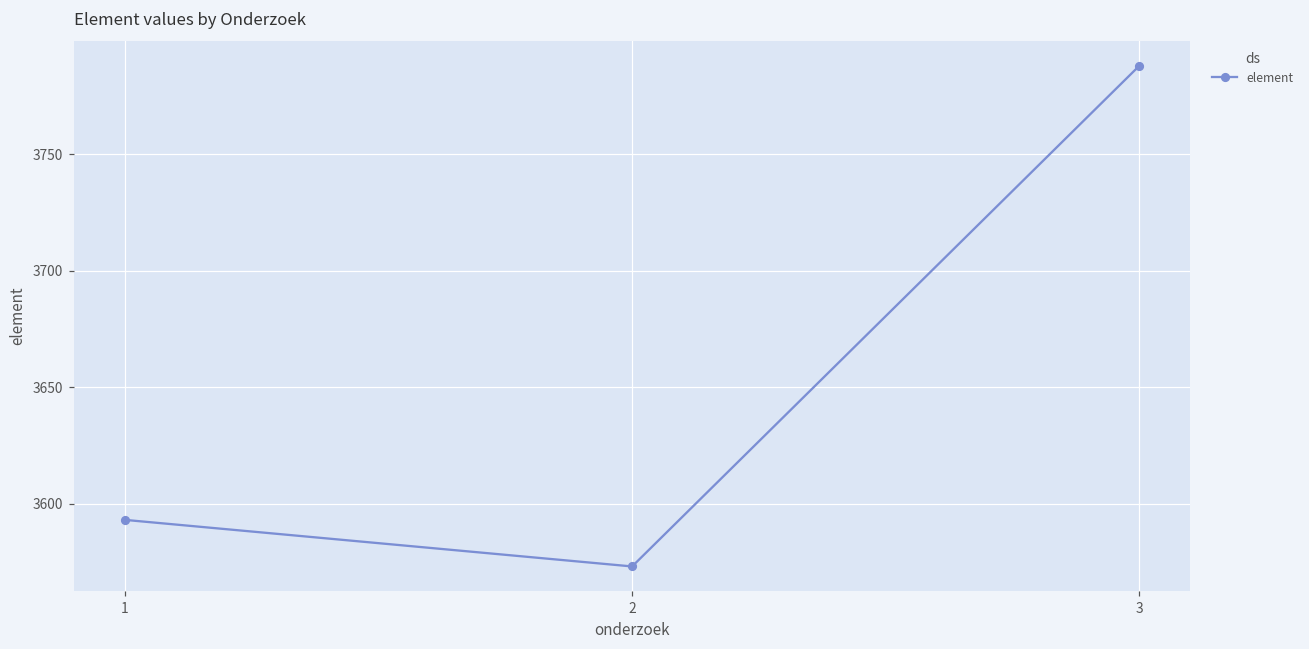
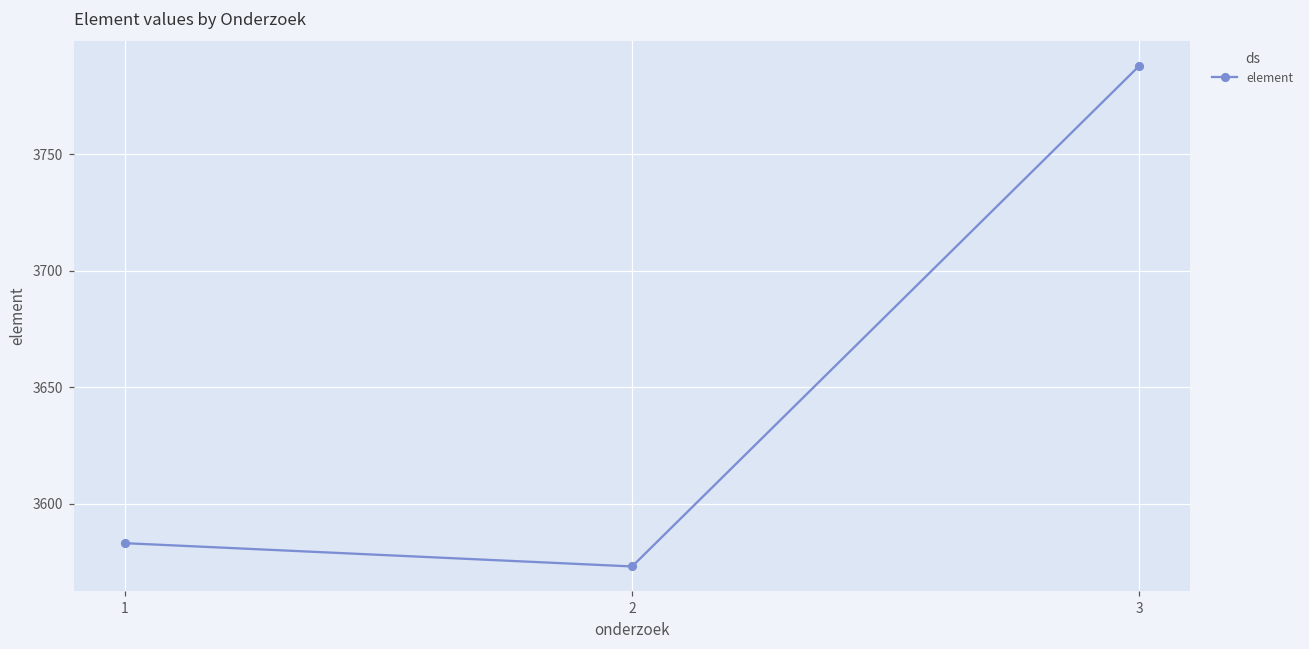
1: 3593 -> 3583
